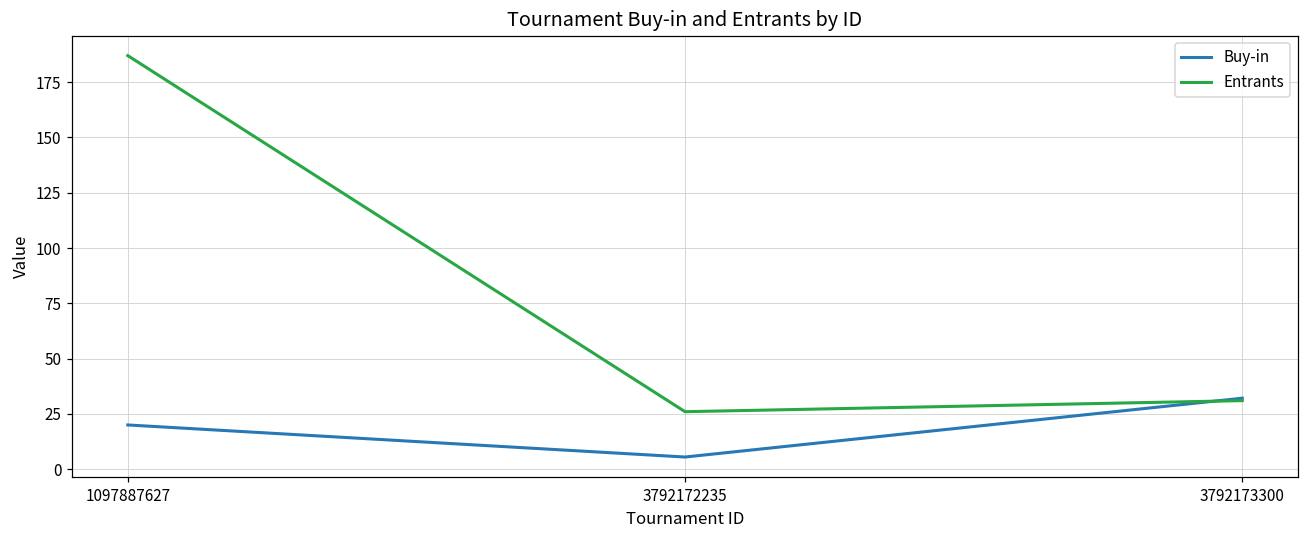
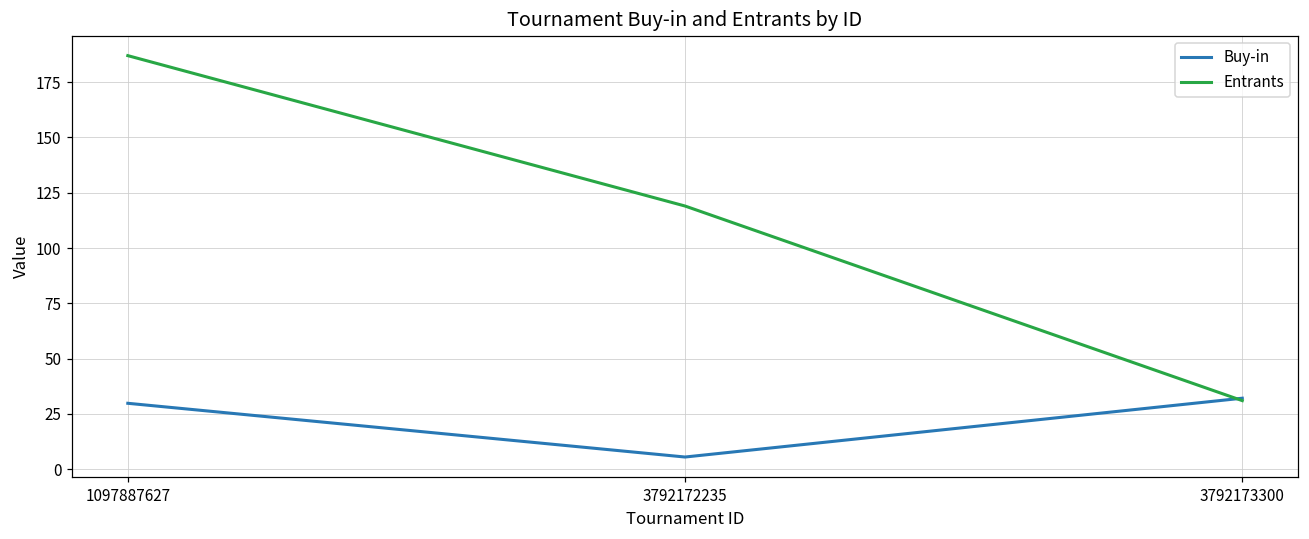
Buy-in, 1097887627: 20 -> 30
Entrants, 3792172235: 26 -> 119
